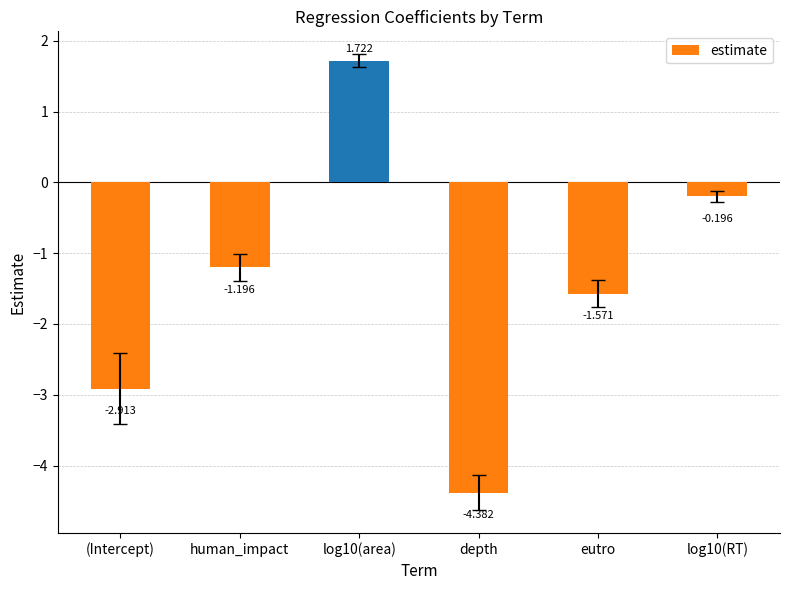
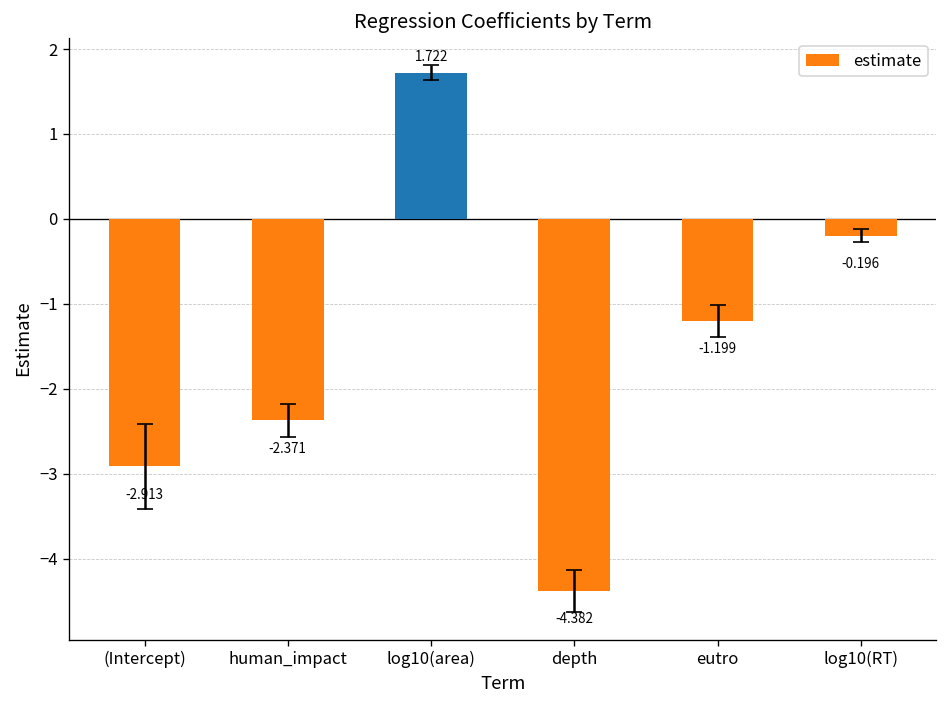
estimate, human_impact: -1.196 -> -2.371
estimate, eutro: -1.571 -> -1.199
